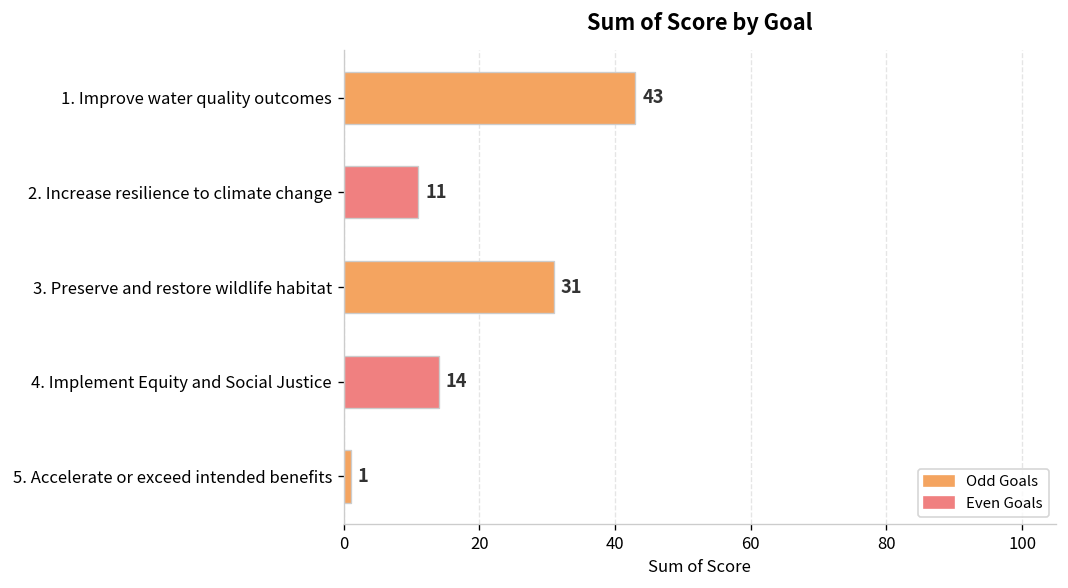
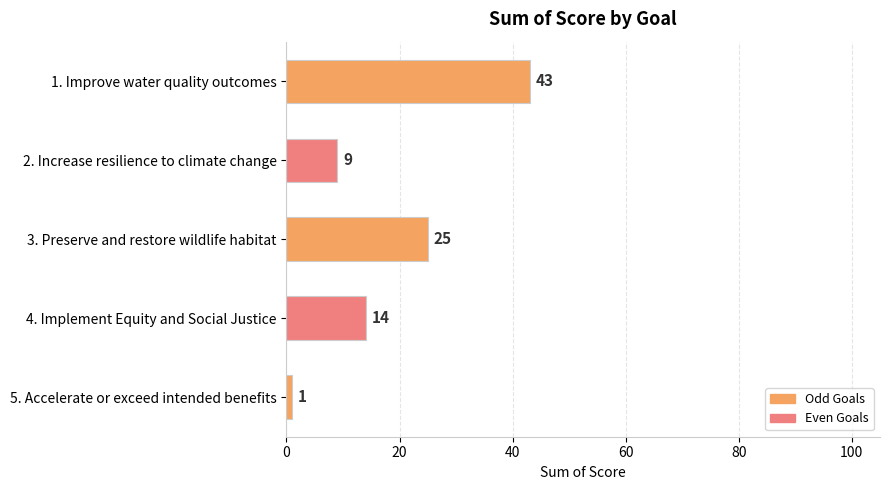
2. Increase resilience to climate change: 11 -> 9
3. Preserve and restore wildlife habitat: 31 -> 25
